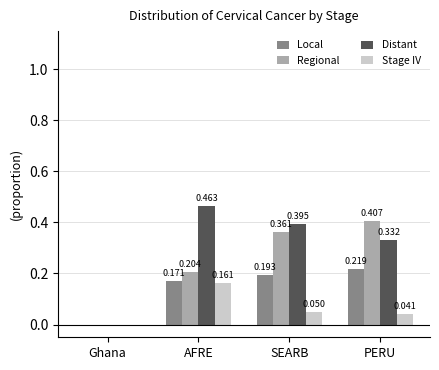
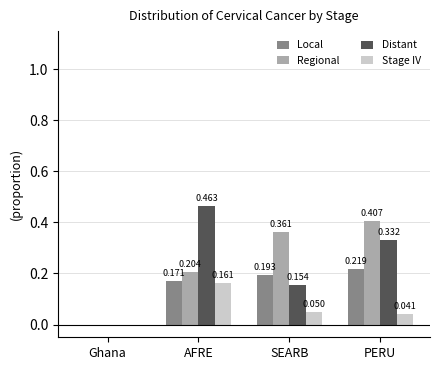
Distant, SEARB: 0.395 -> 0.154
